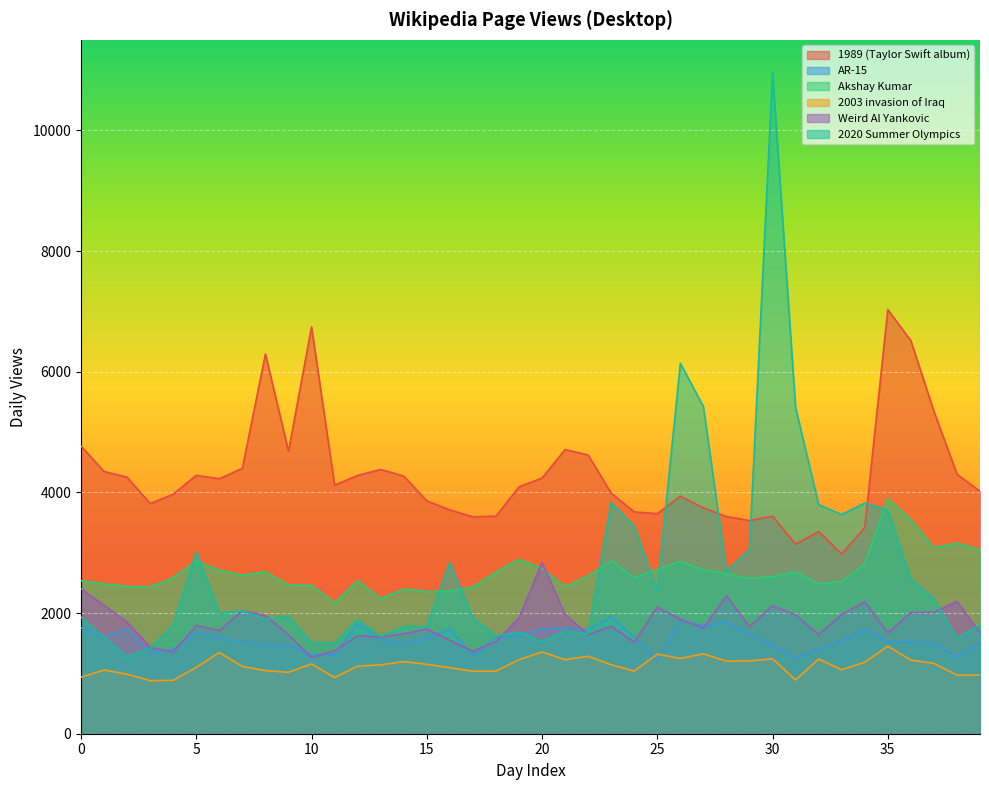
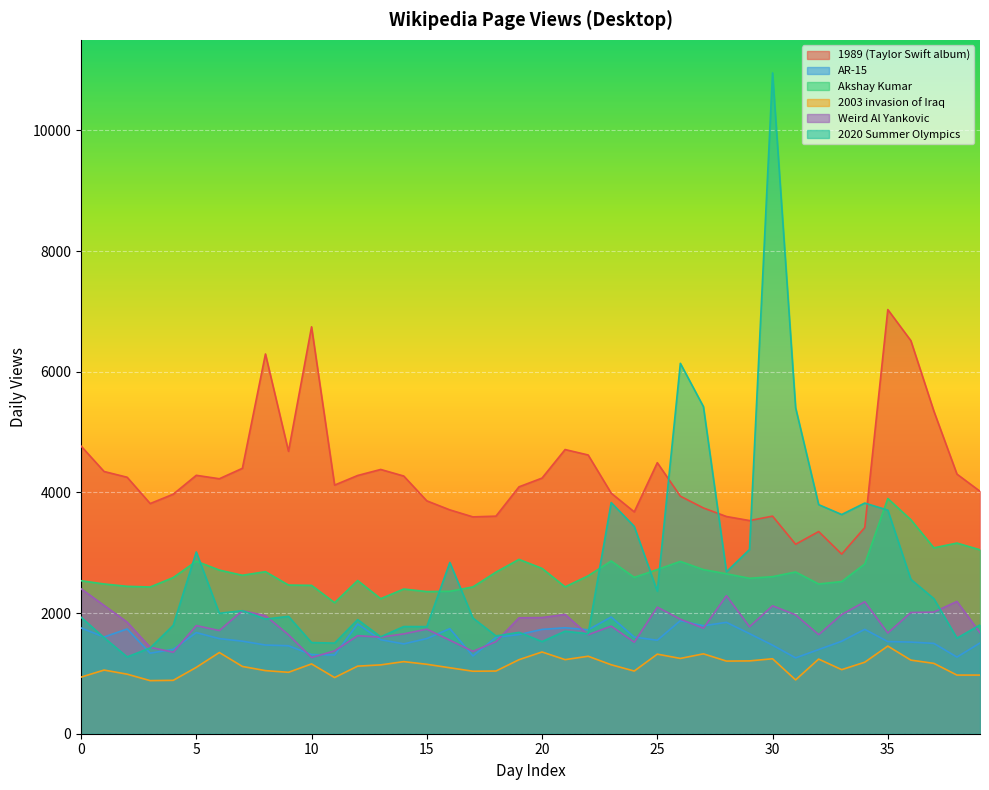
Weird Al Yankovic, 20: 2800 -> 1900
1989 (Taylor Swift album), 25: 3600 -> 4500
AR-15, 25: 1200 -> 1500
